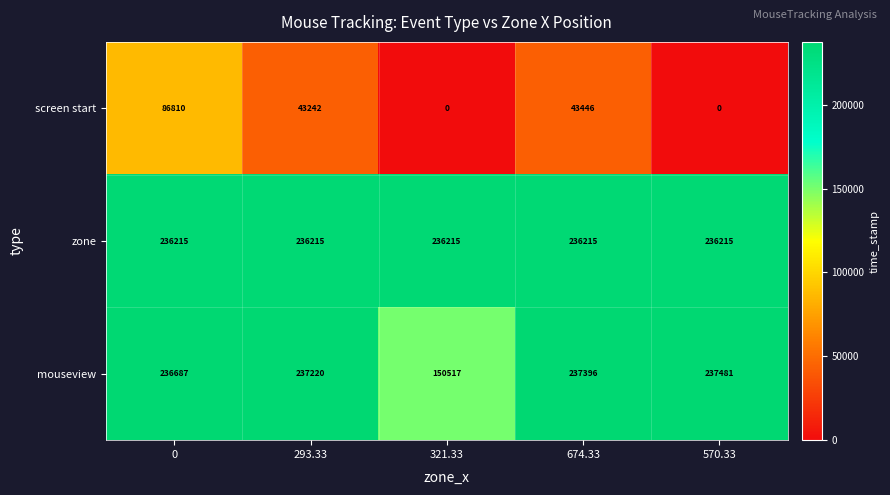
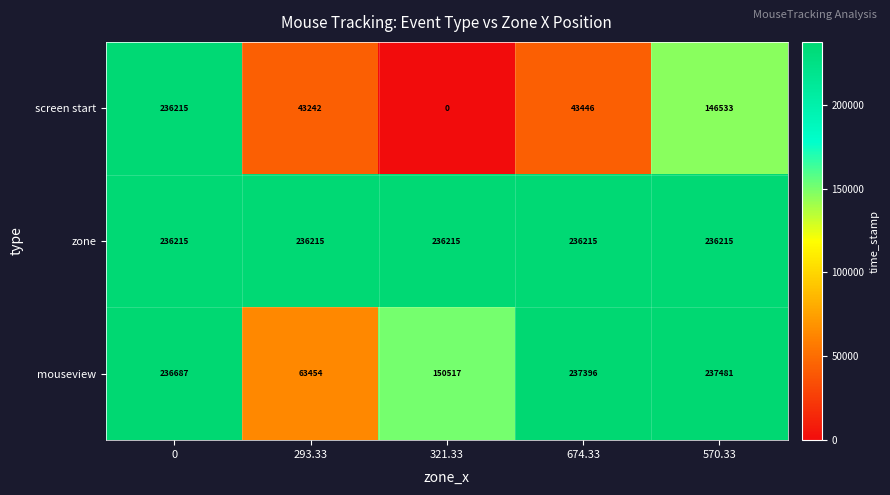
screen start, 0: 86810 -> 236215
screen start, 570.33: 0 -> 146533
mouseview, 293.33: 237220 -> 63454
